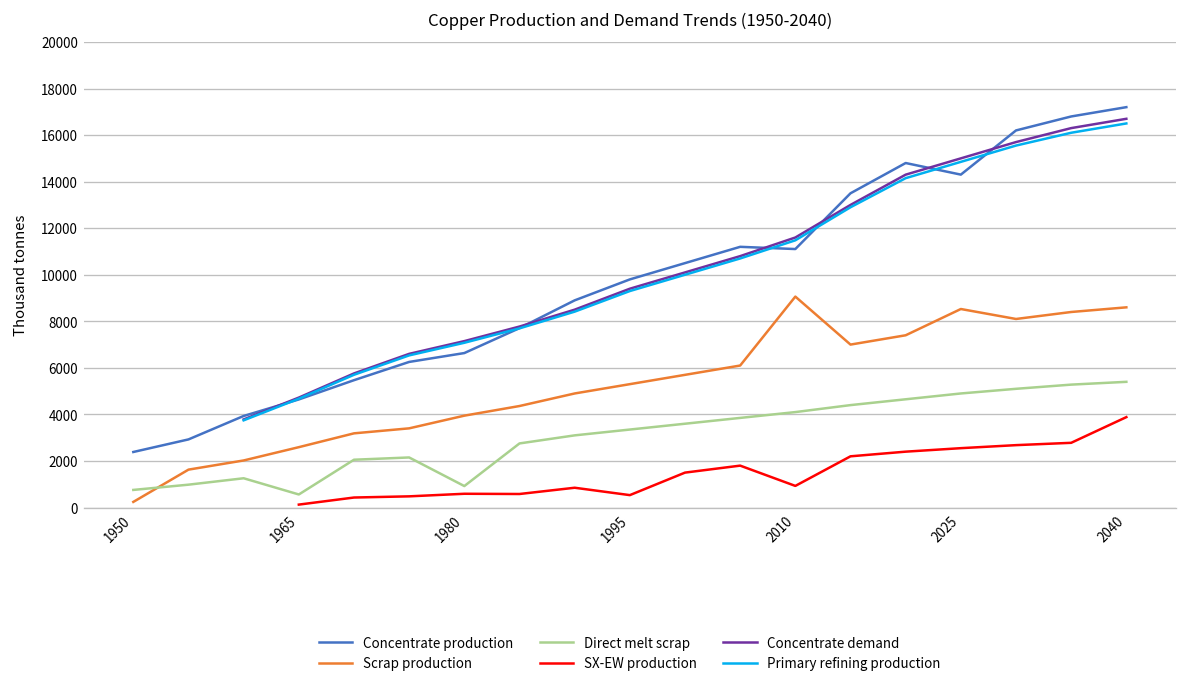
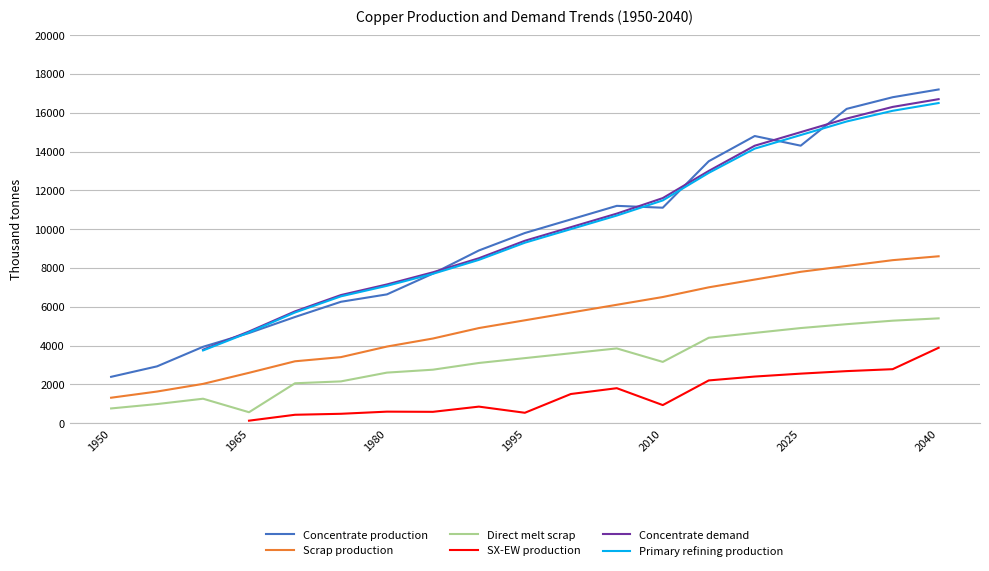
Scrap production, 1950: 200 -> 1300
Direct melt scrap, 1980: 900 -> 2600
Scrap production, 2010: 9100 -> 6500
Direct melt scrap, 2010: 4100 -> 3200
Scrap production, 2025: 8500 -> 7800
